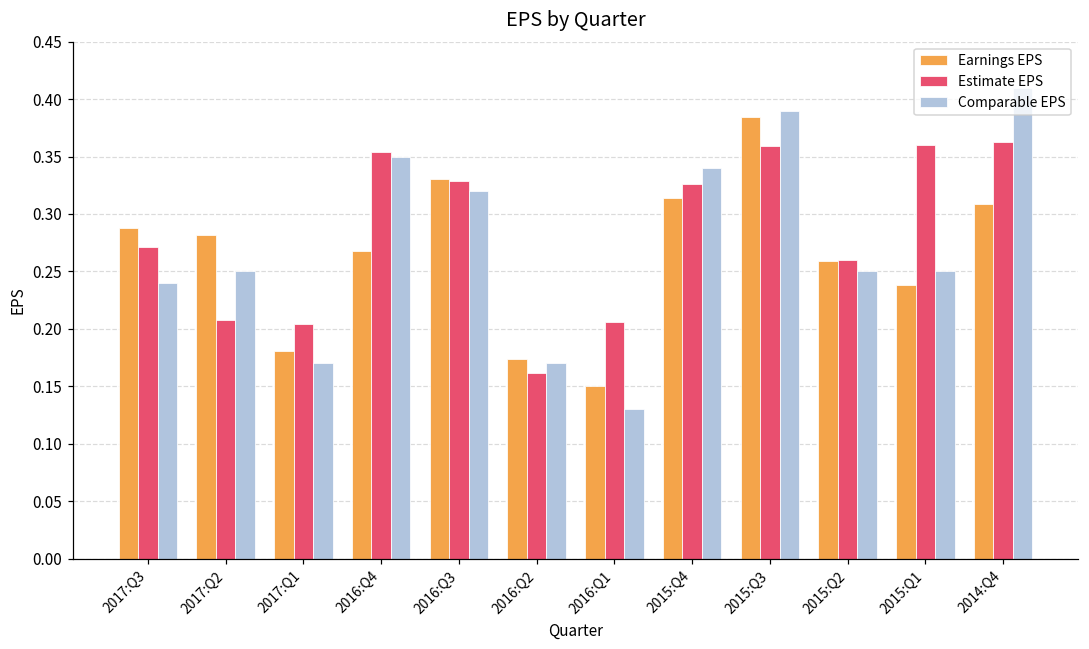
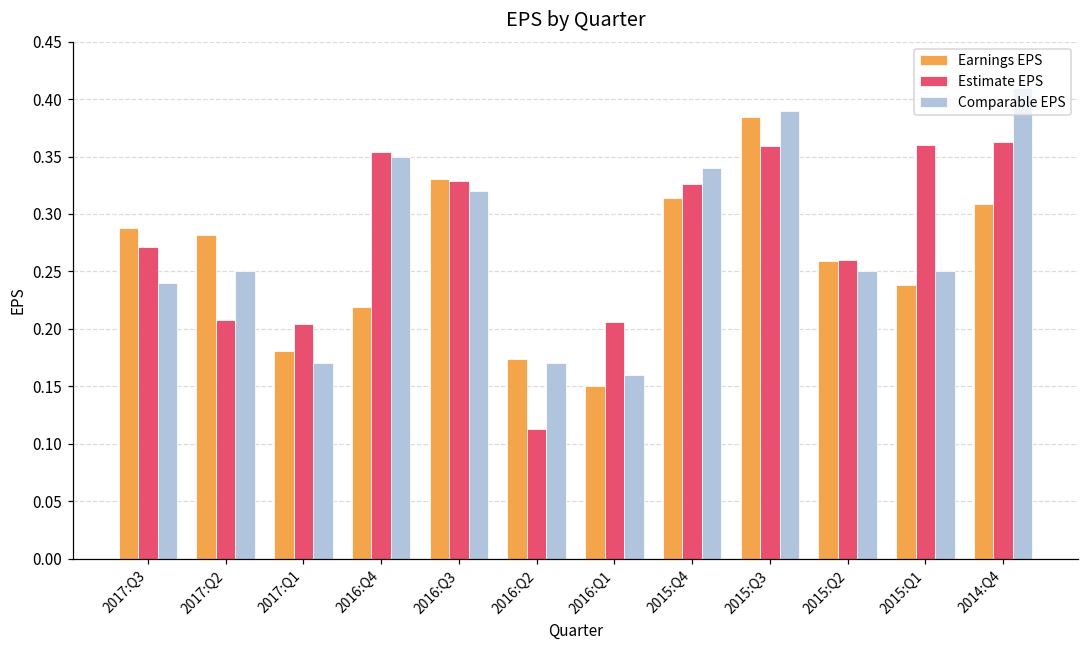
Earnings EPS, 2016:Q4: 0.268 -> 0.219
Estimate EPS, 2016:Q2: 0.162 -> 0.113
Comparable EPS, 2016:Q1: 0.13 -> 0.16
